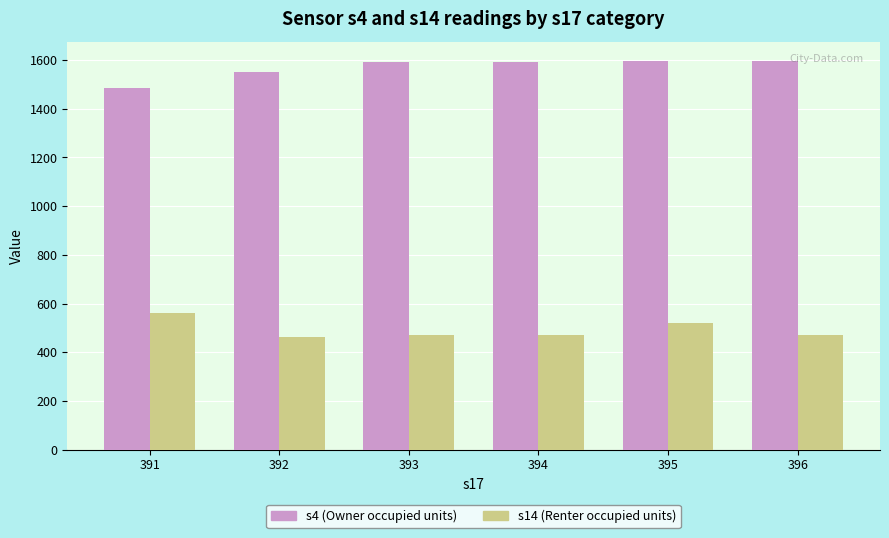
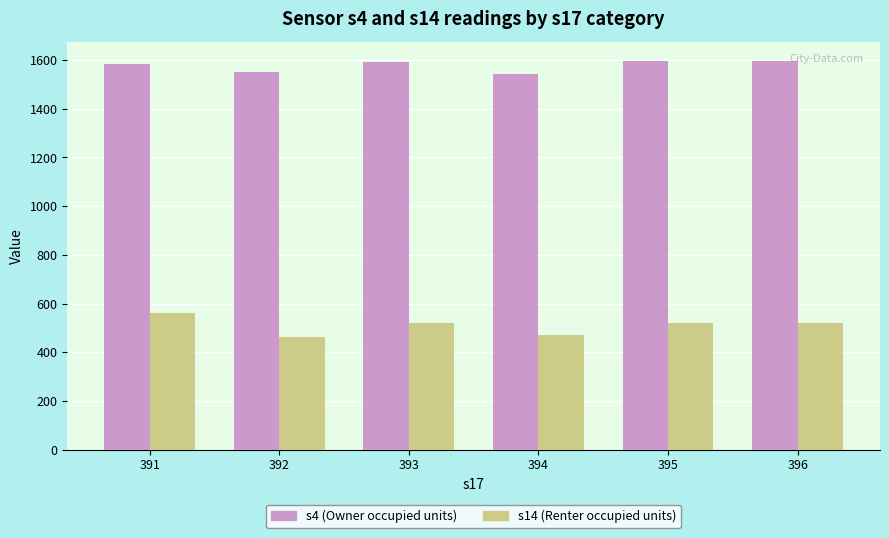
s4 (Owner occupied units), 391: 1480 -> 1590
s14 (Renter occupied units), 393: 470 -> 520
s4 (Owner occupied units), 394: 1590 -> 1540
s14 (Renter occupied units), 396: 470 -> 520
